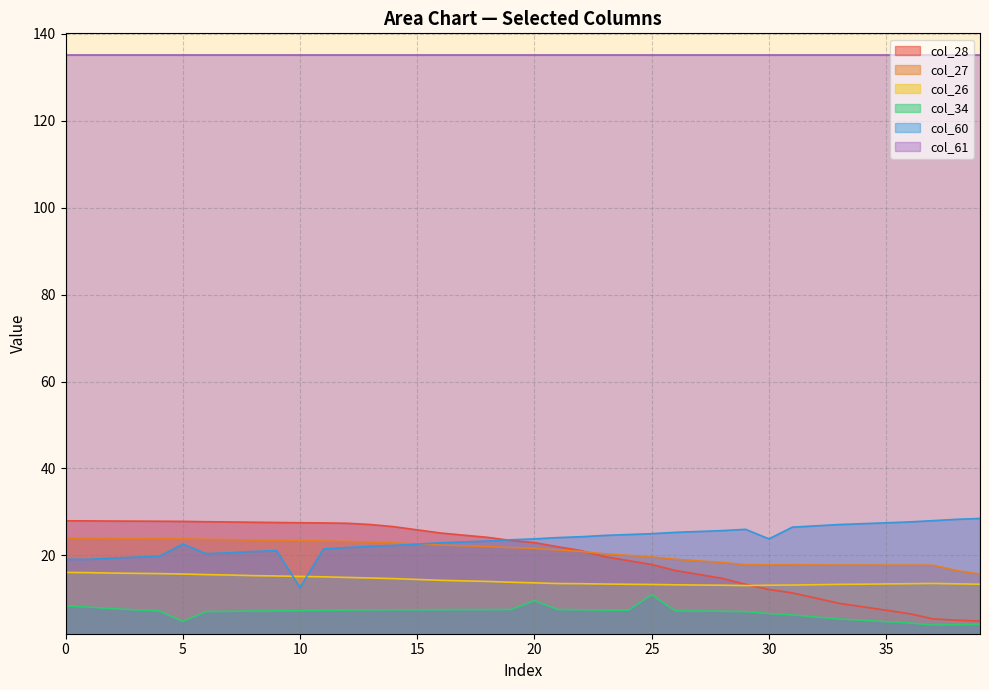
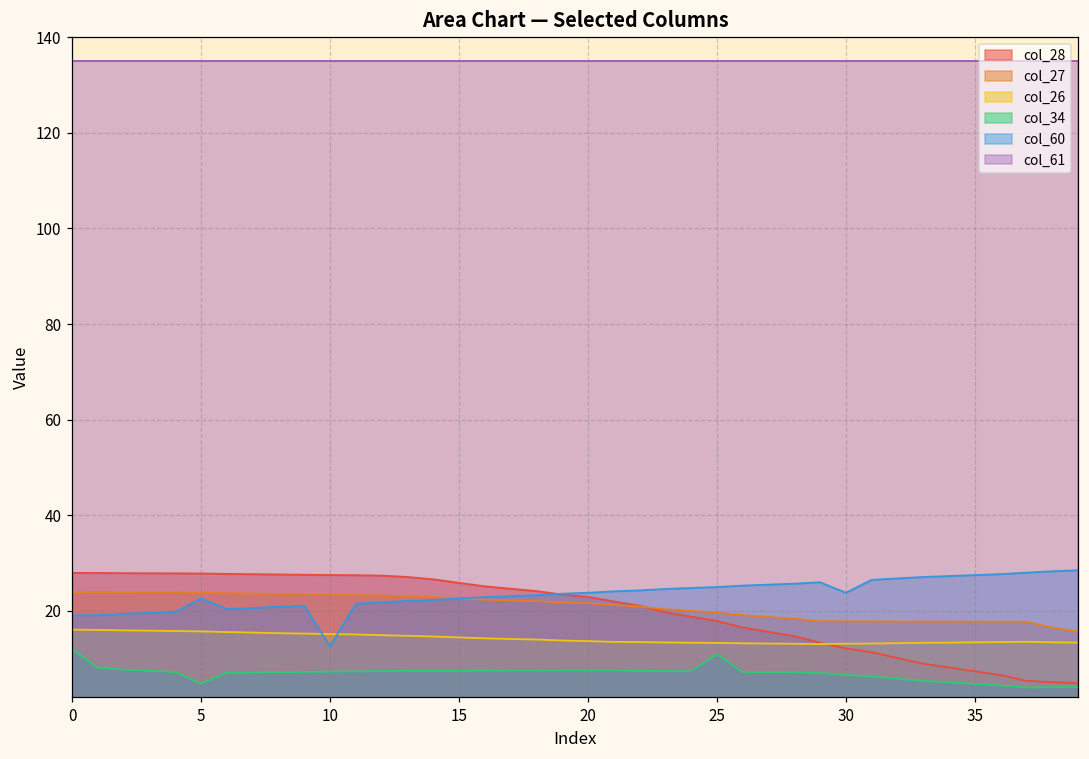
col_34, 0: 8 -> 12
col_34, 20: 10 -> 8
